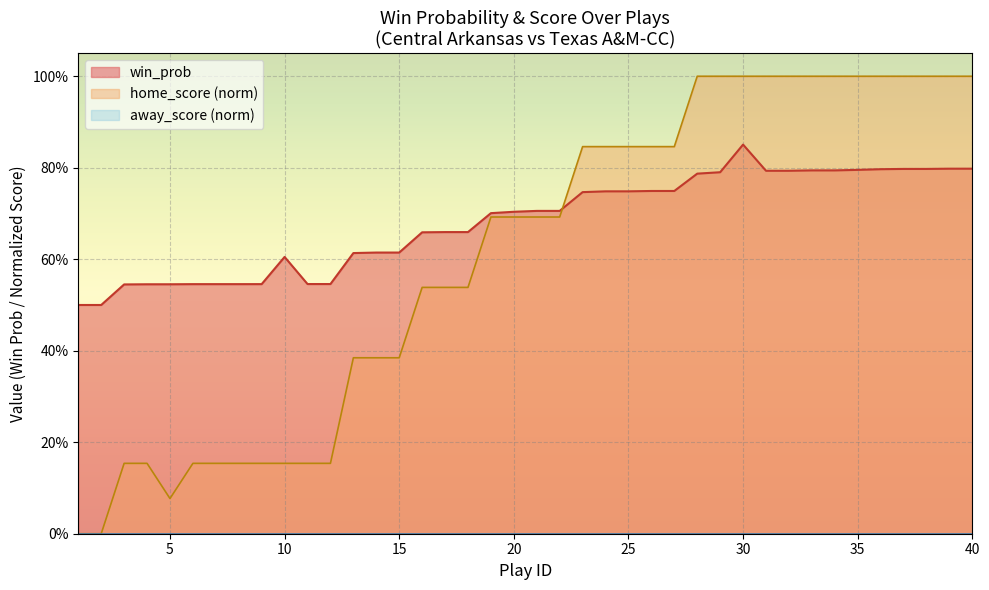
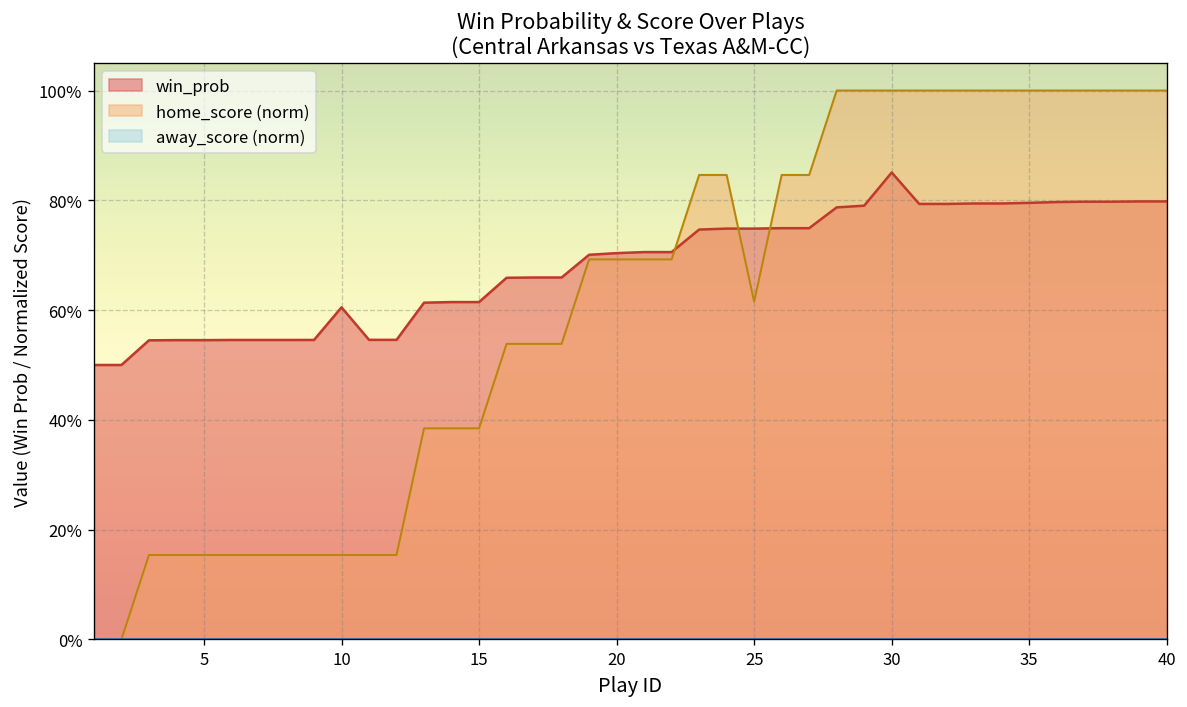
home_score (norm), 5: 8% -> 15%
home_score (norm), 25: 85% -> 62%
